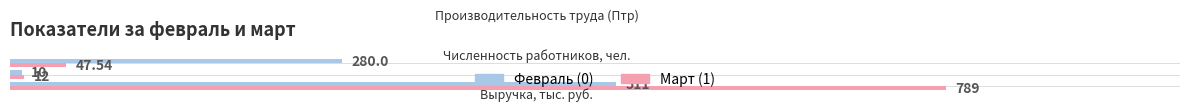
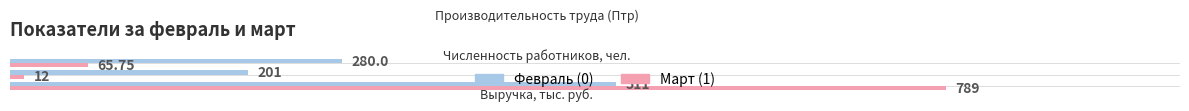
Март (1), Производительность труда (Птр): 47.54 -> 65.75
Февраль (0), Численность работников, чел.: 10 -> 201
